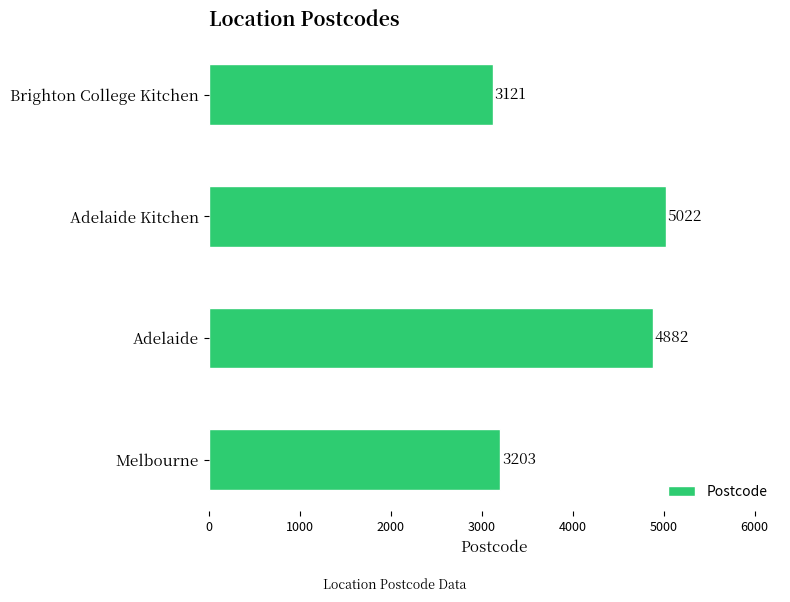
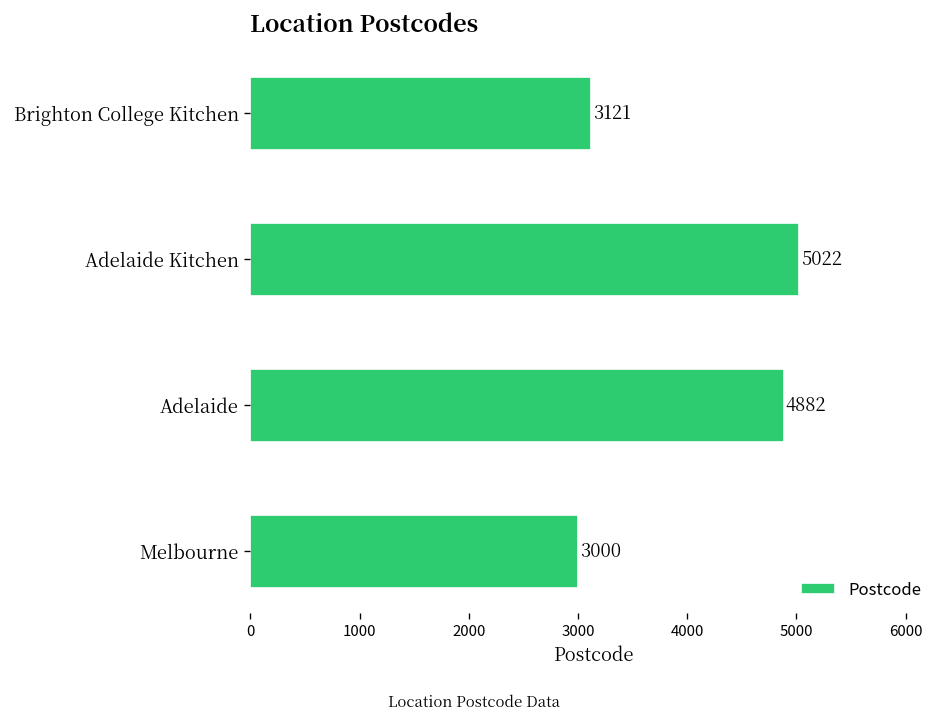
Melbourne: 3203 -> 3000
